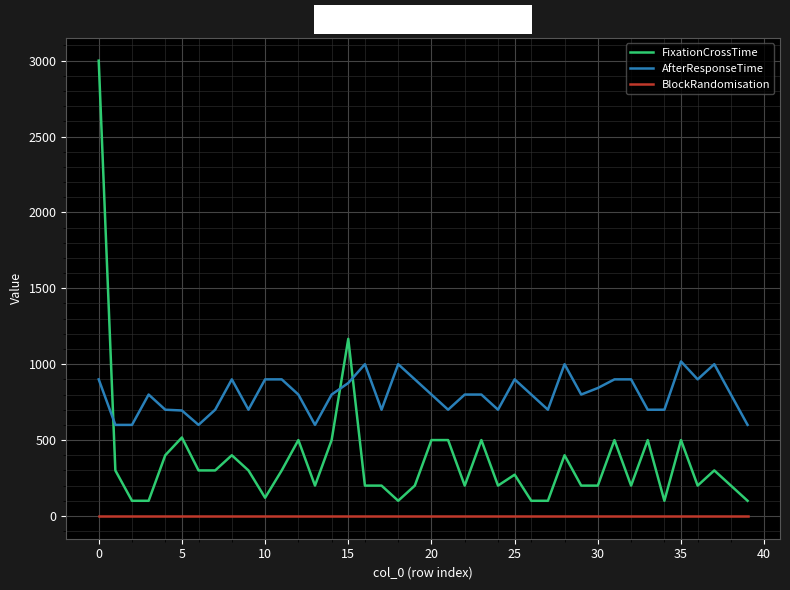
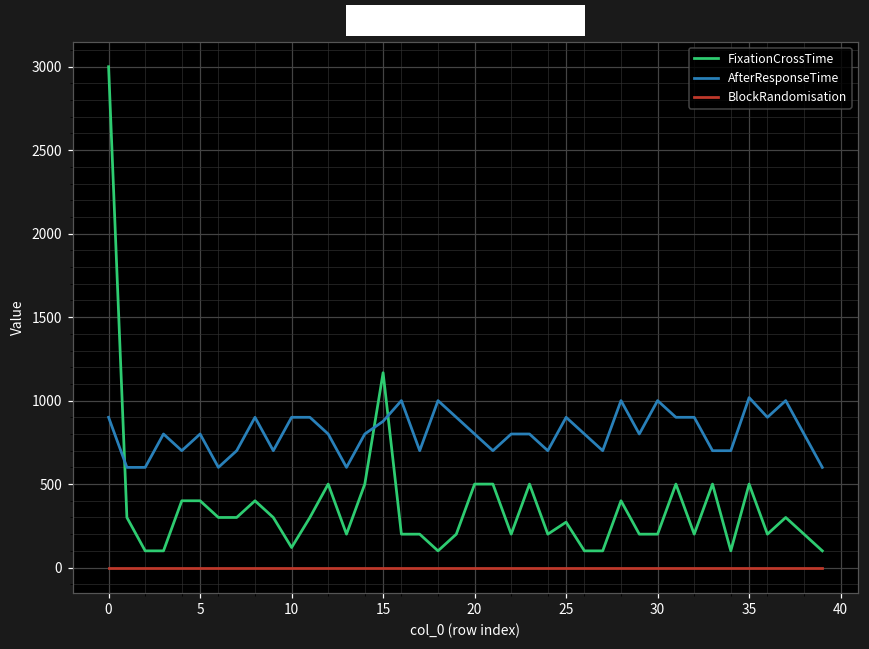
FixationCrossTime, 5: 520 -> 400
AfterResponseTime, 5: 700 -> 800
AfterResponseTime, 30: 840 -> 1000
